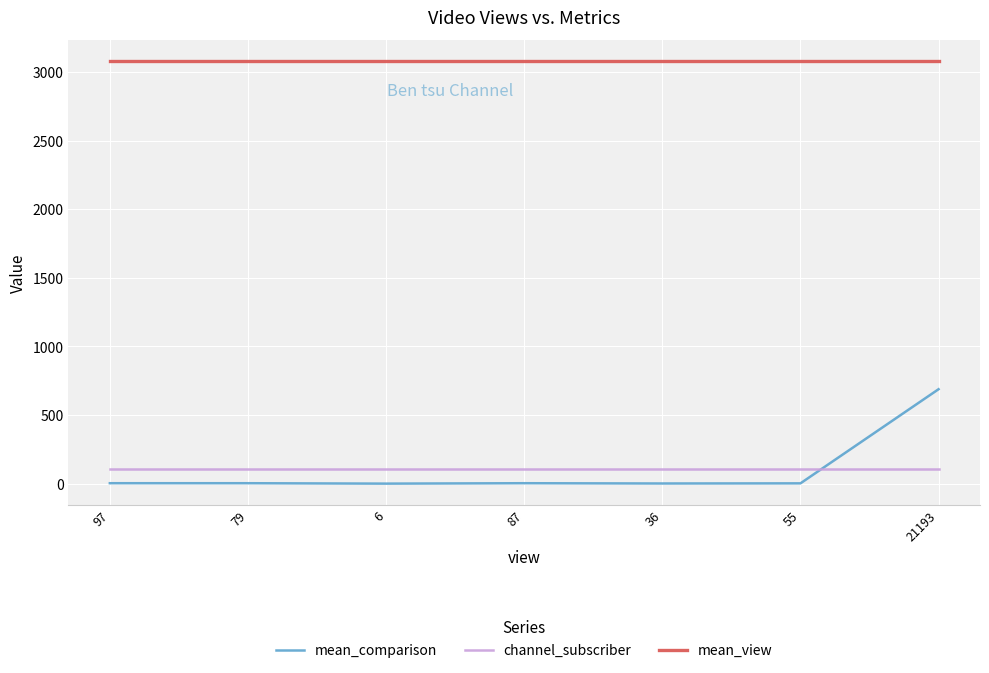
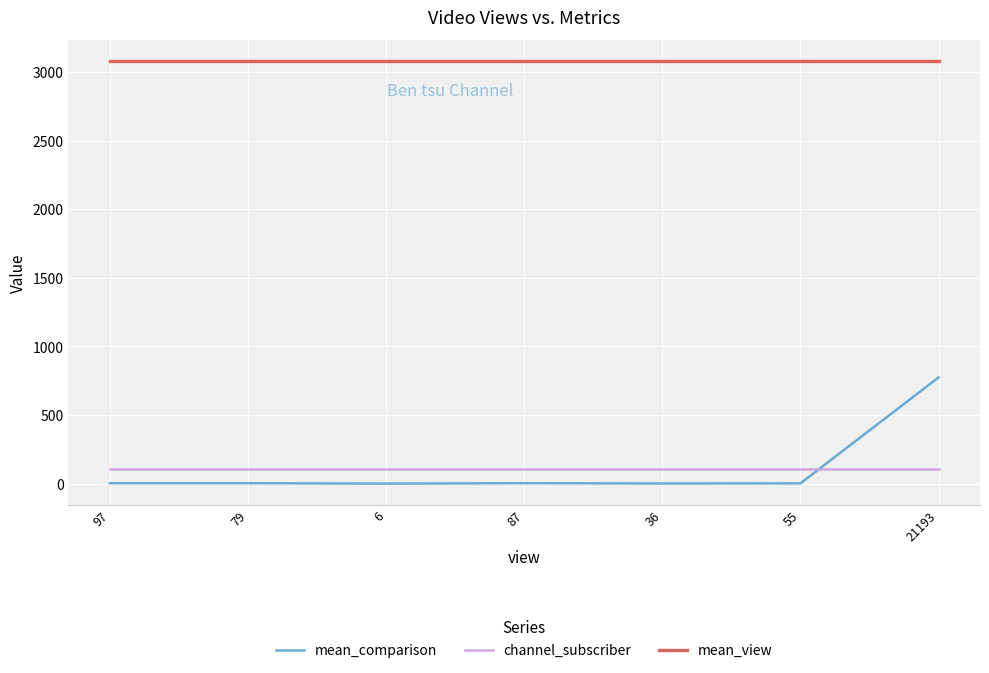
mean_comparison, 21193: 690 -> 770
